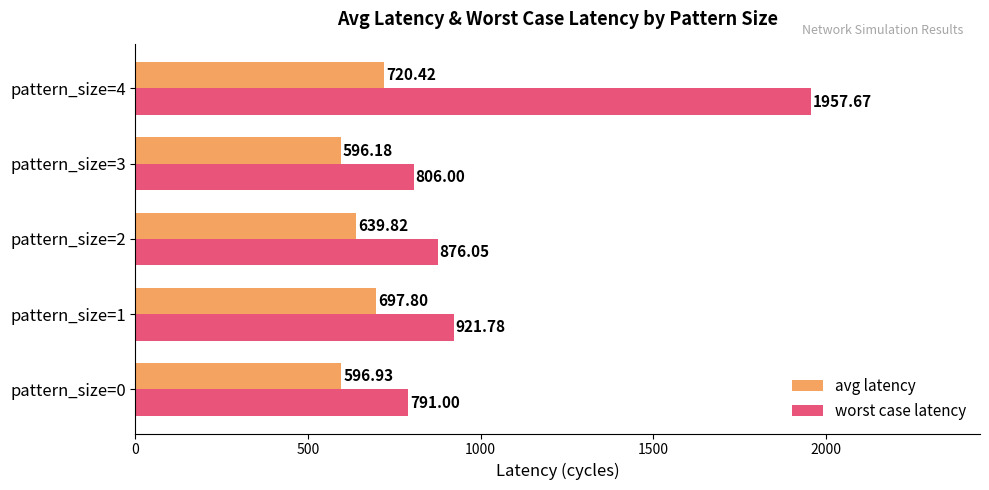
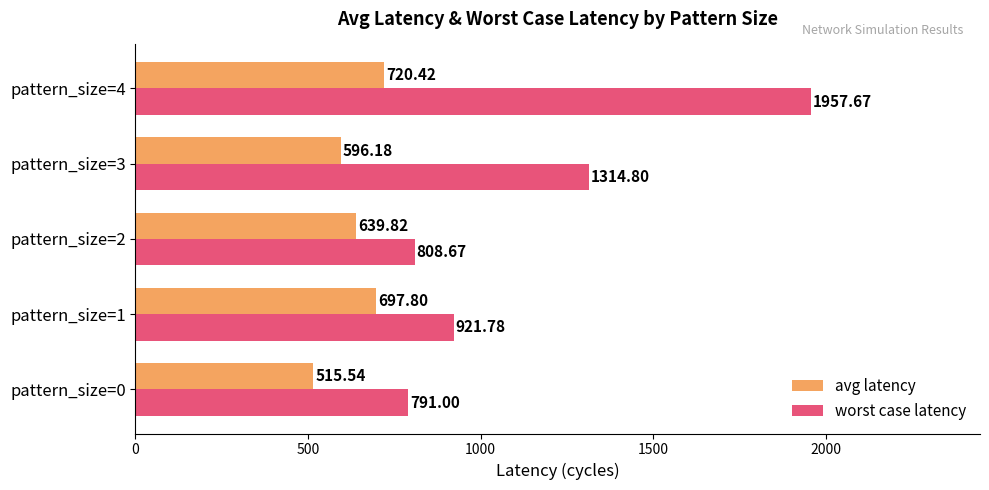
worst case latency, pattern_size=3: 806.00 -> 1314.80
worst case latency, pattern_size=2: 876.05 -> 808.67
avg latency, pattern_size=0: 596.93 -> 515.54
